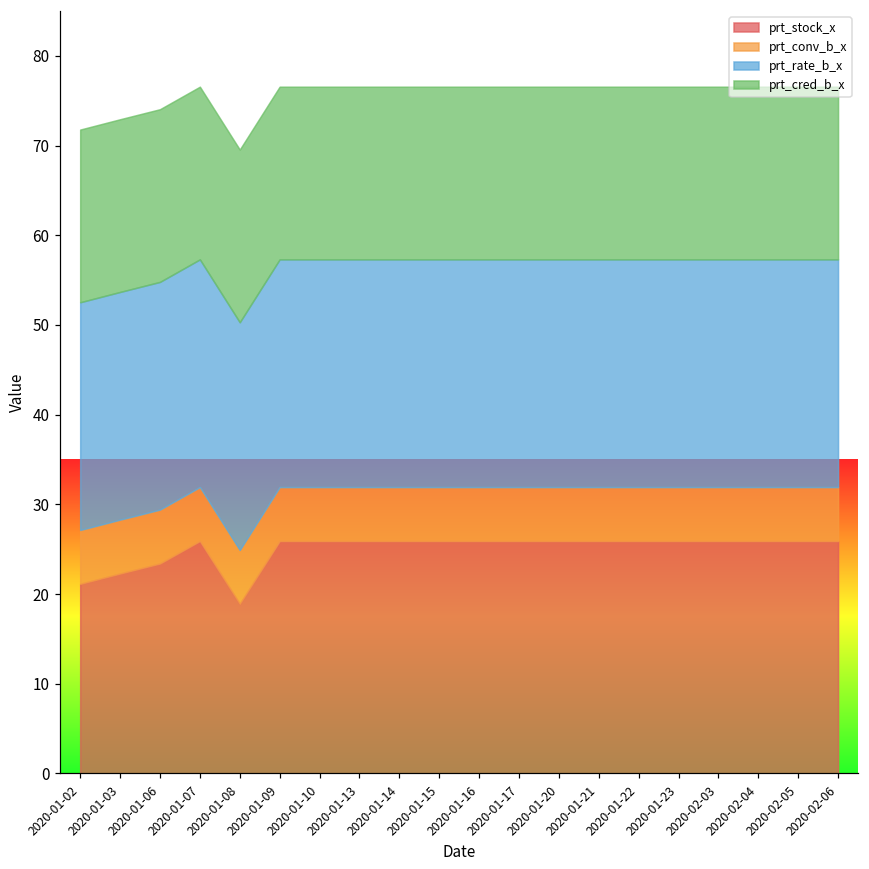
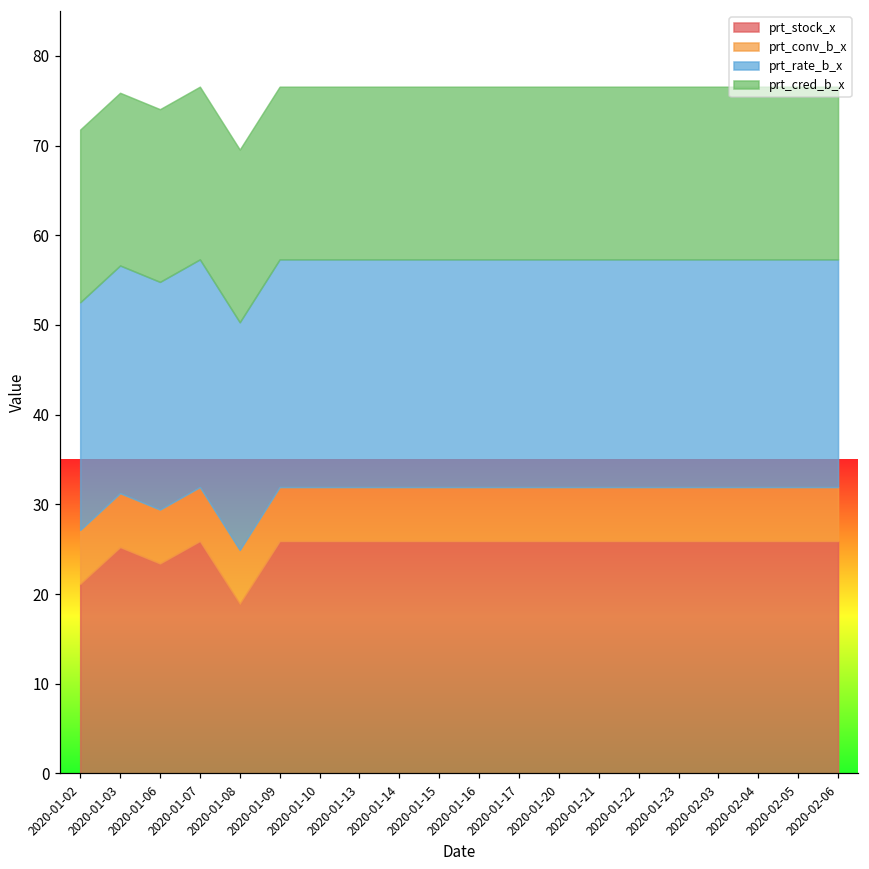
prt_stock_x, 2020-01-03: 22 -> 25
